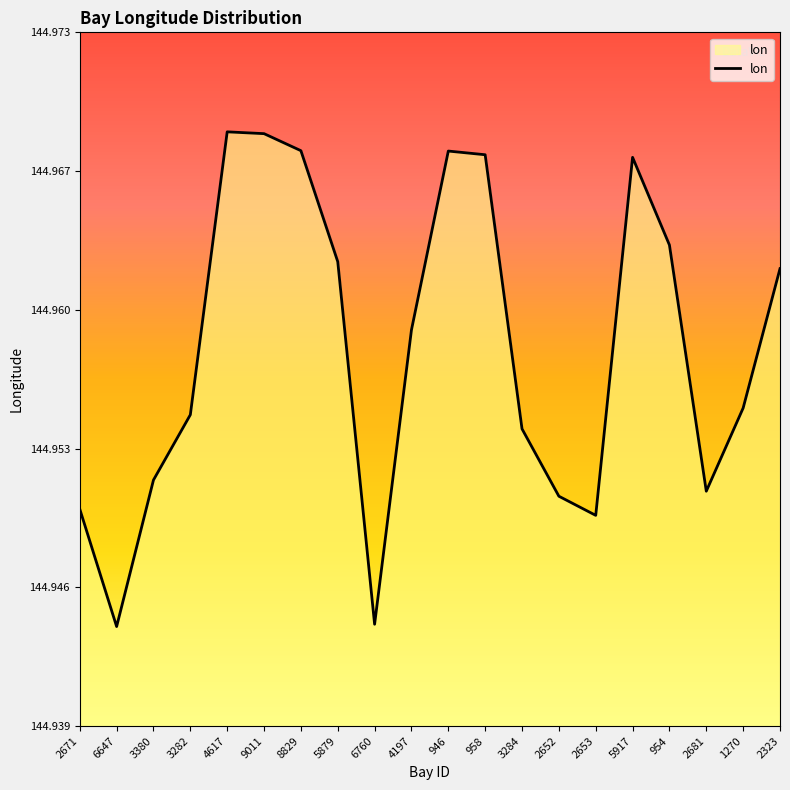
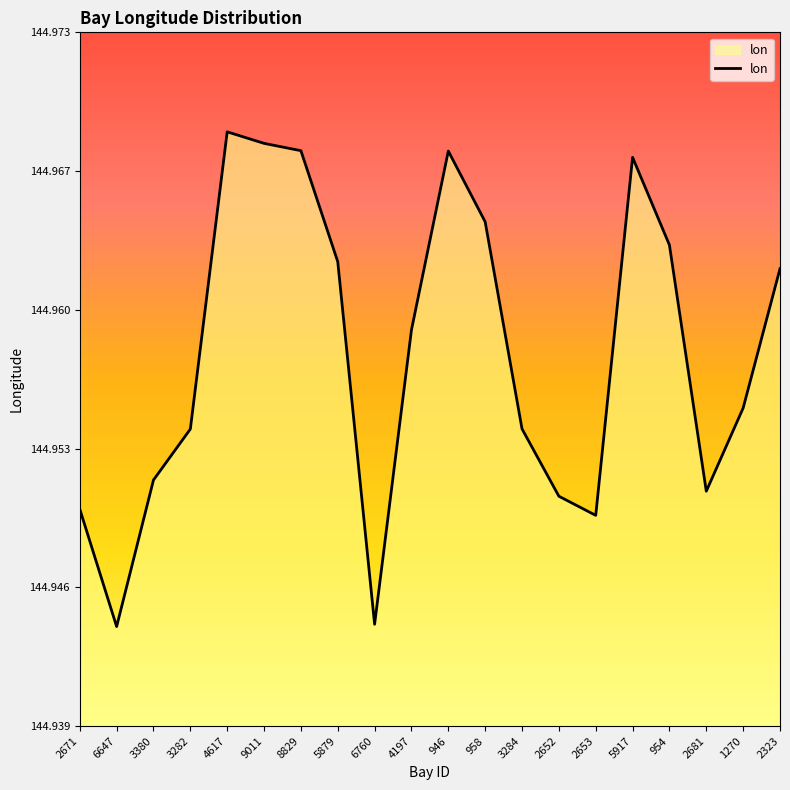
3282: 144.9543 -> 144.9536
9011: 144.9684 -> 144.9679
958: 144.9673 -> 144.9640
